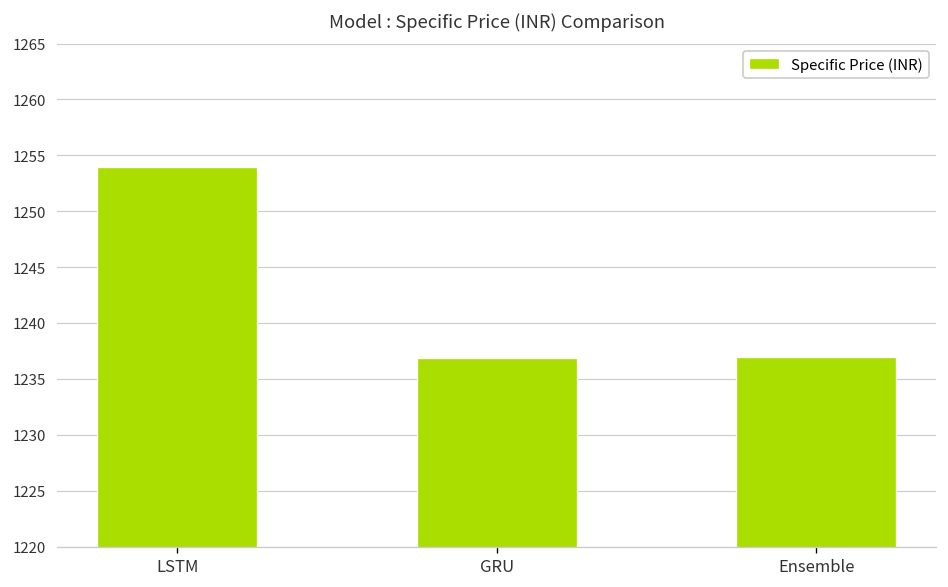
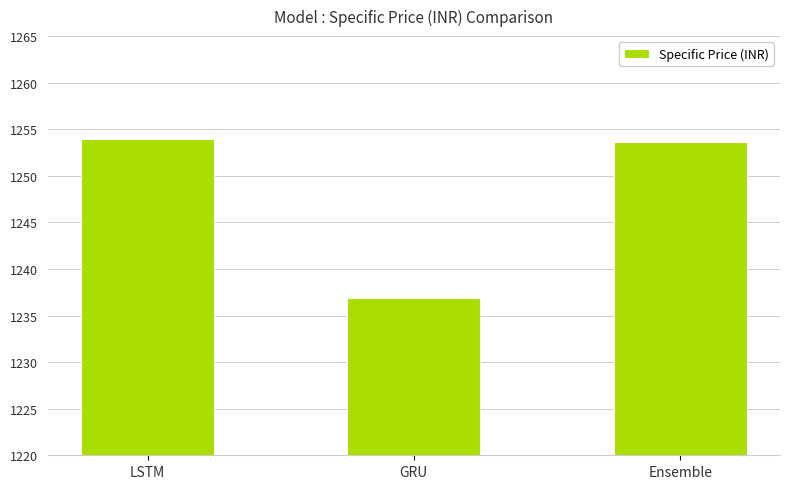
Ensemble: 1237 -> 1254
